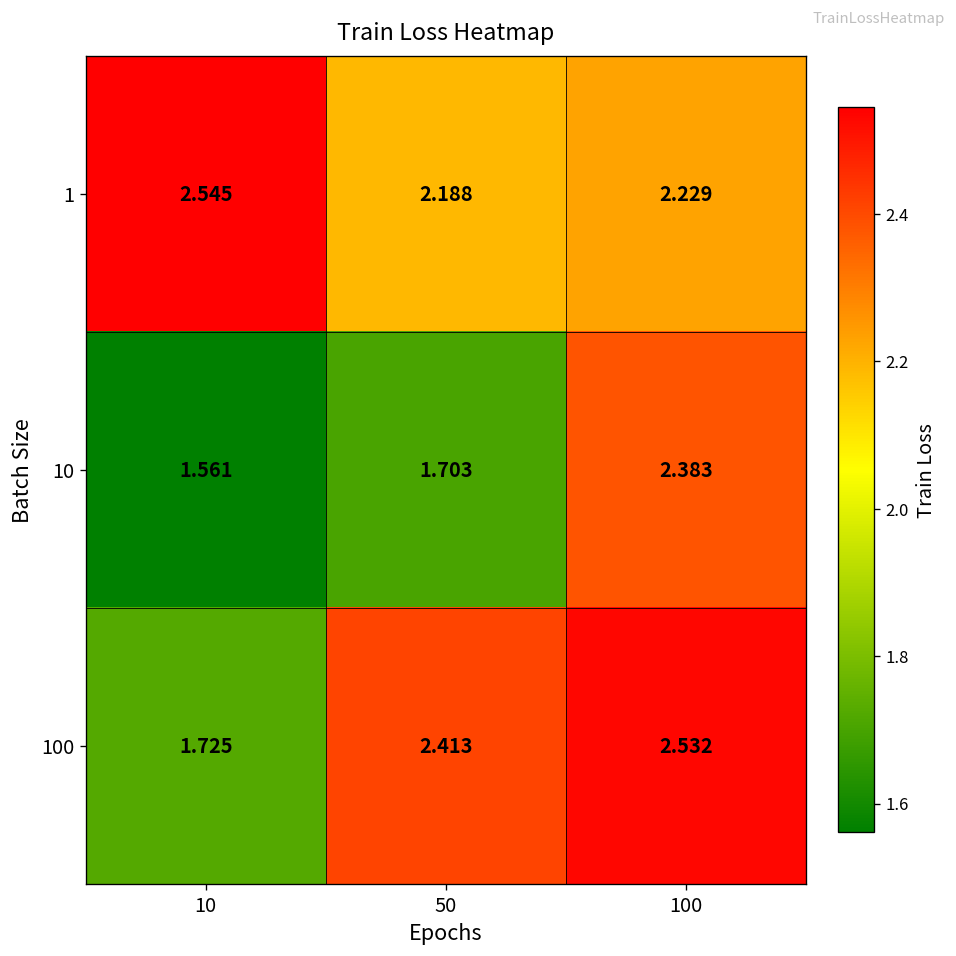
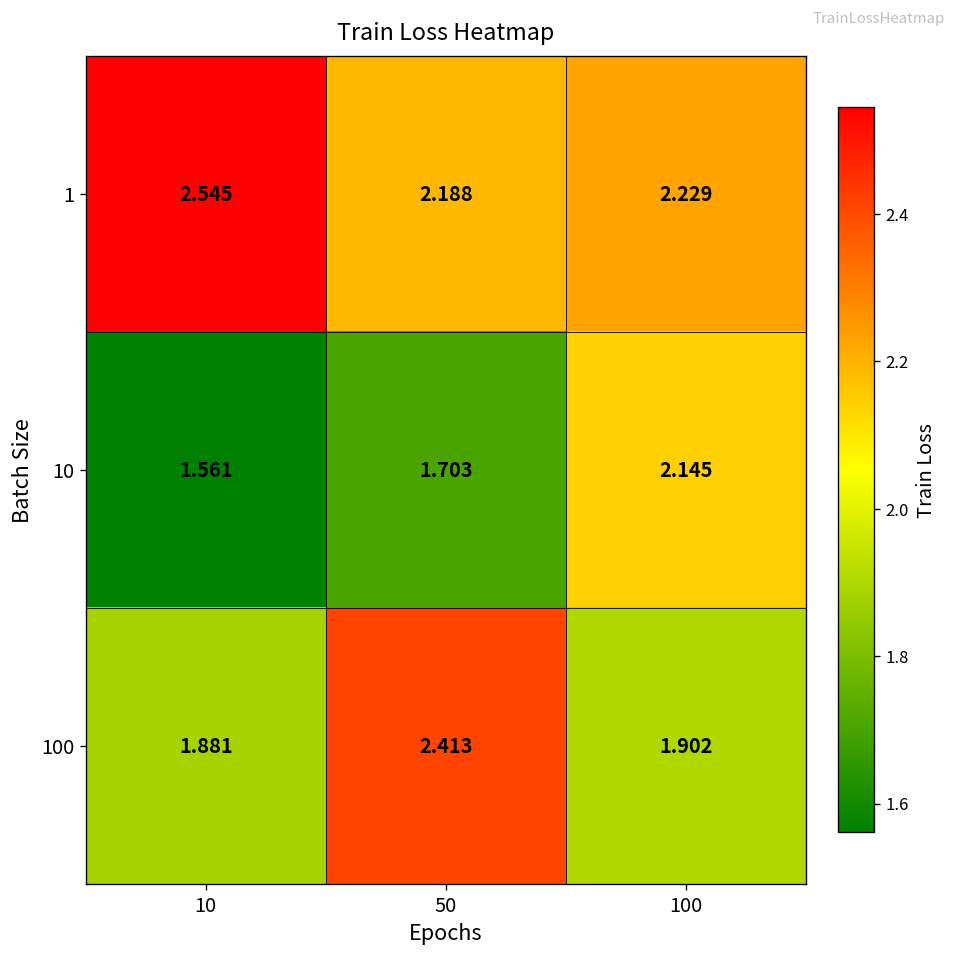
10, 100: 2.383 -> 2.145
100, 10: 1.725 -> 1.881
100, 100: 2.532 -> 1.902
